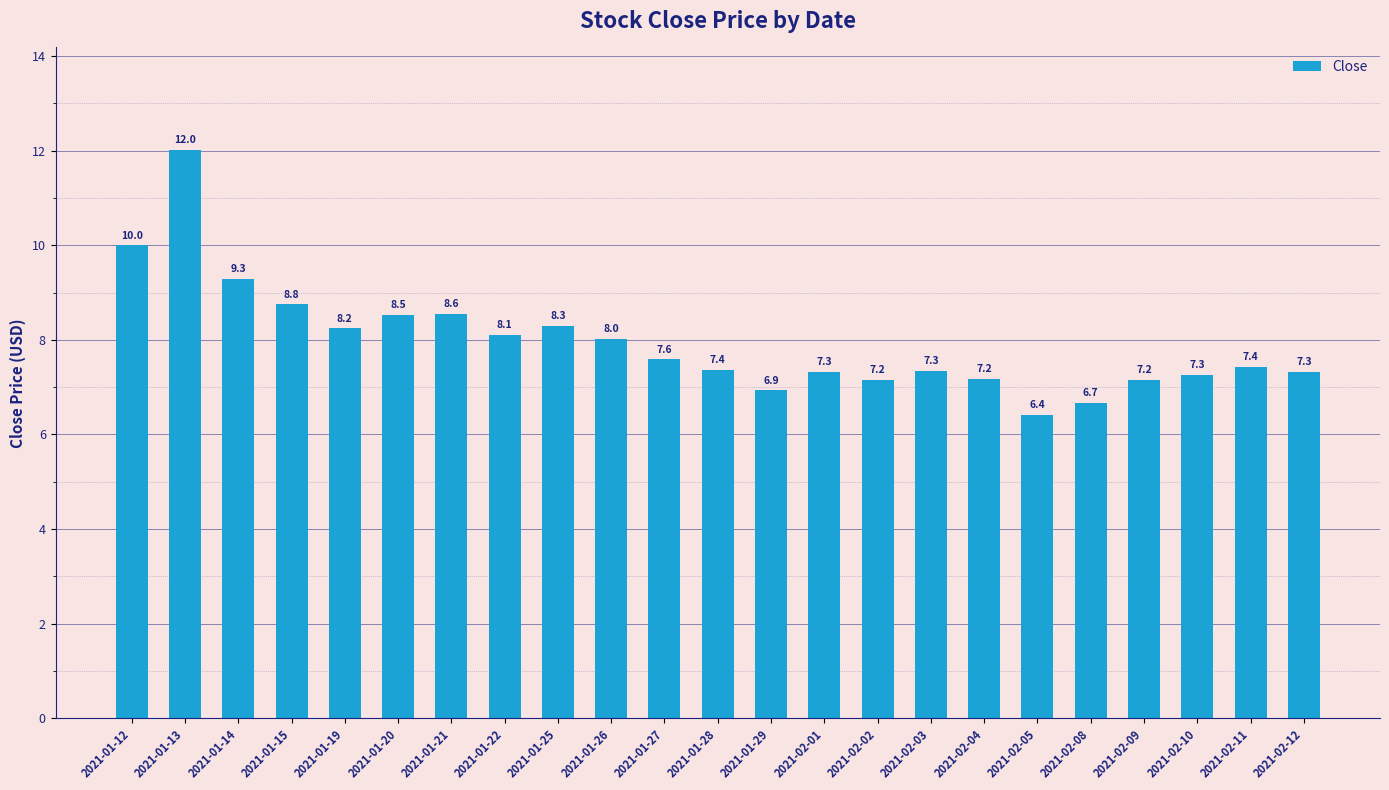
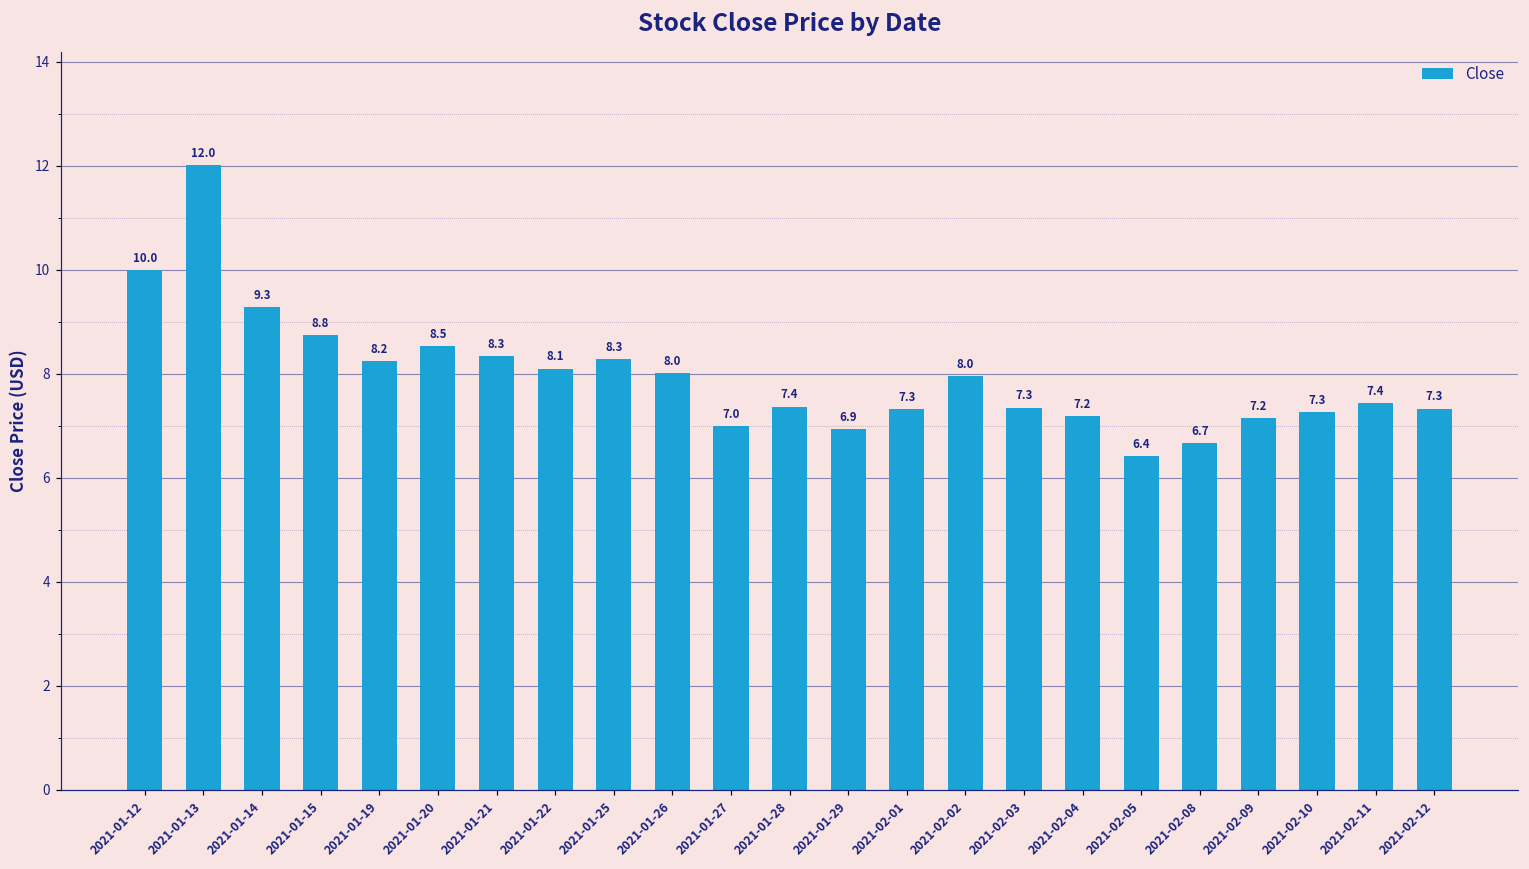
2021-01-21: 8.6 -> 8.3
2021-01-27: 7.6 -> 7.0
2021-02-02: 7.2 -> 8.0
